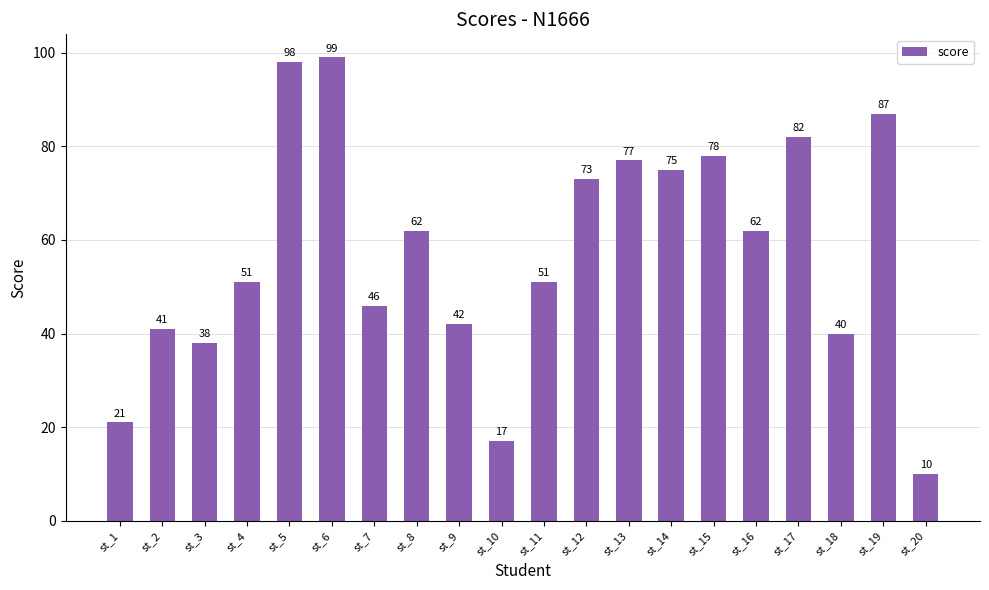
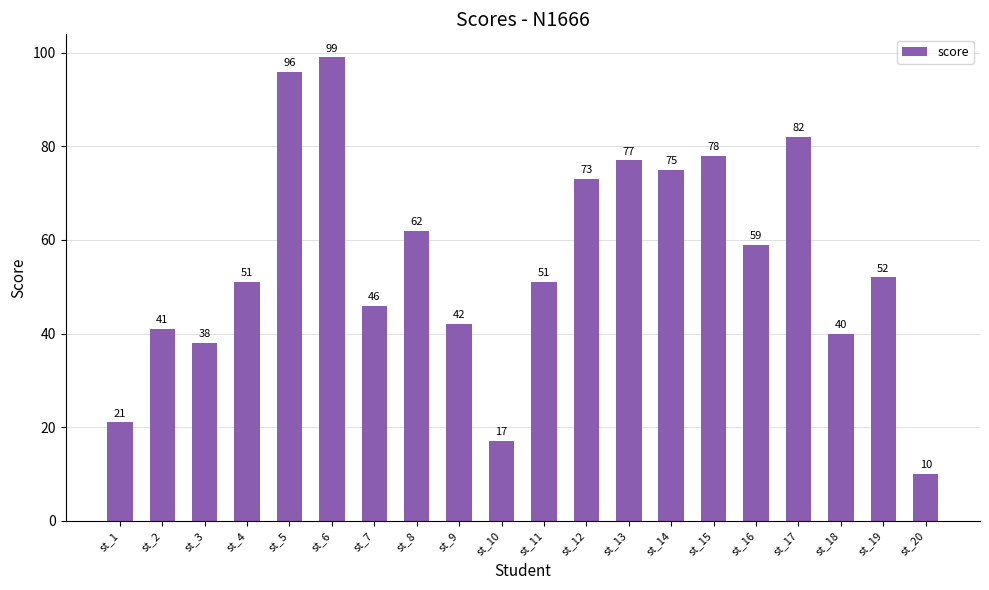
st_5: 98 -> 96
st_16: 62 -> 59
st_19: 87 -> 52
